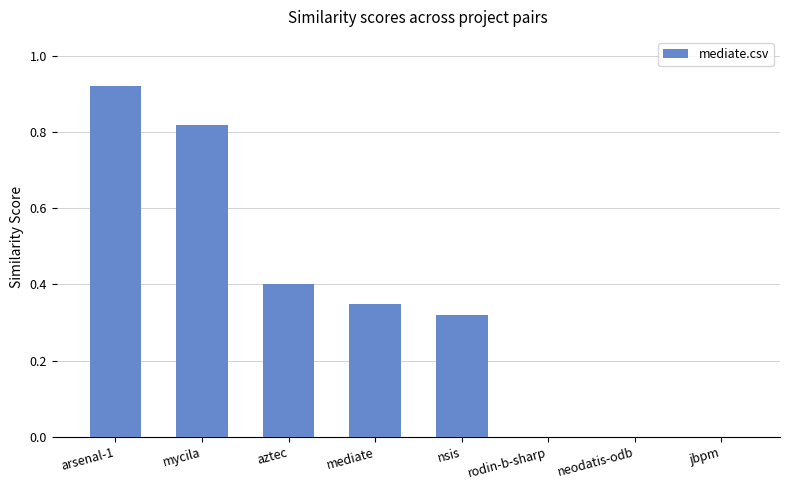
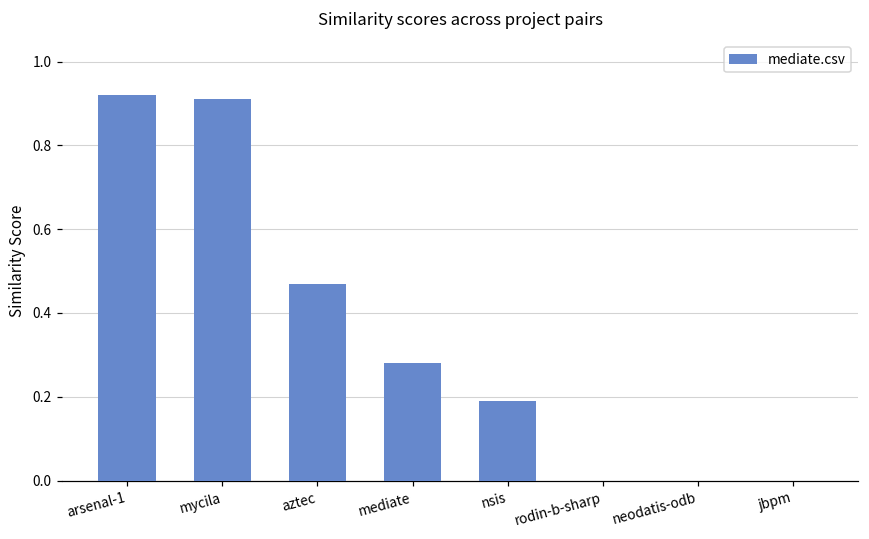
mycila: 0.82 -> 0.91
aztec: 0.40 -> 0.47
mediate: 0.35 -> 0.28
nsis: 0.32 -> 0.19
